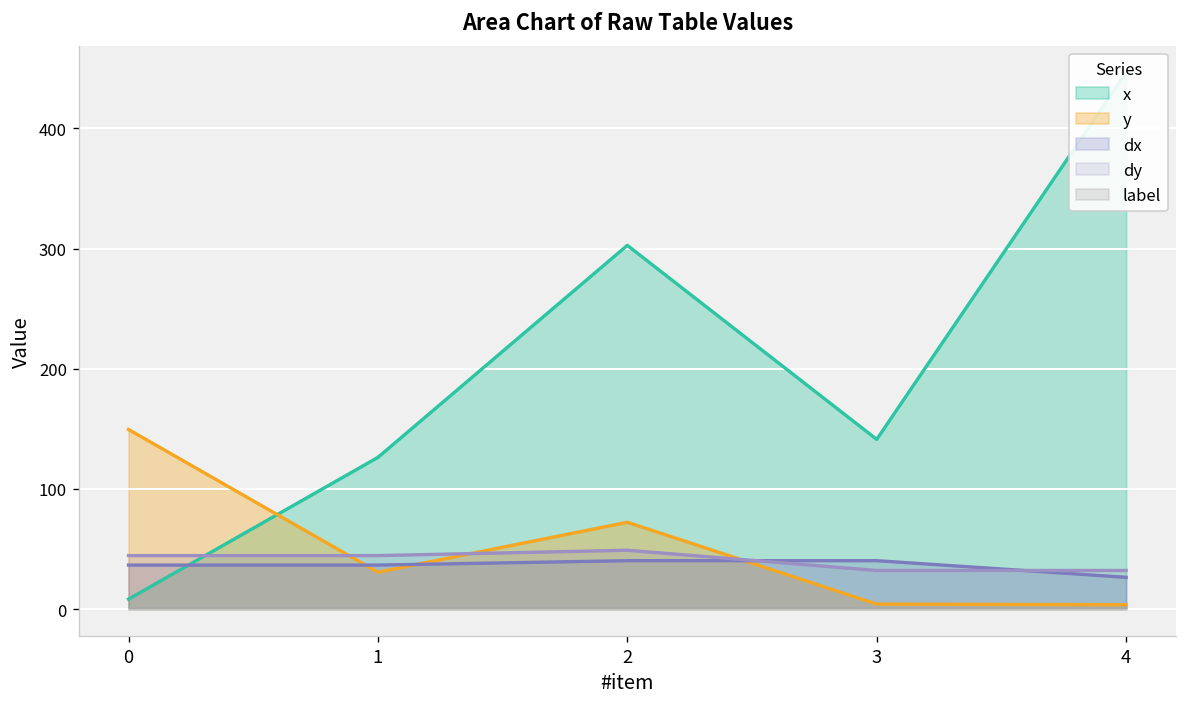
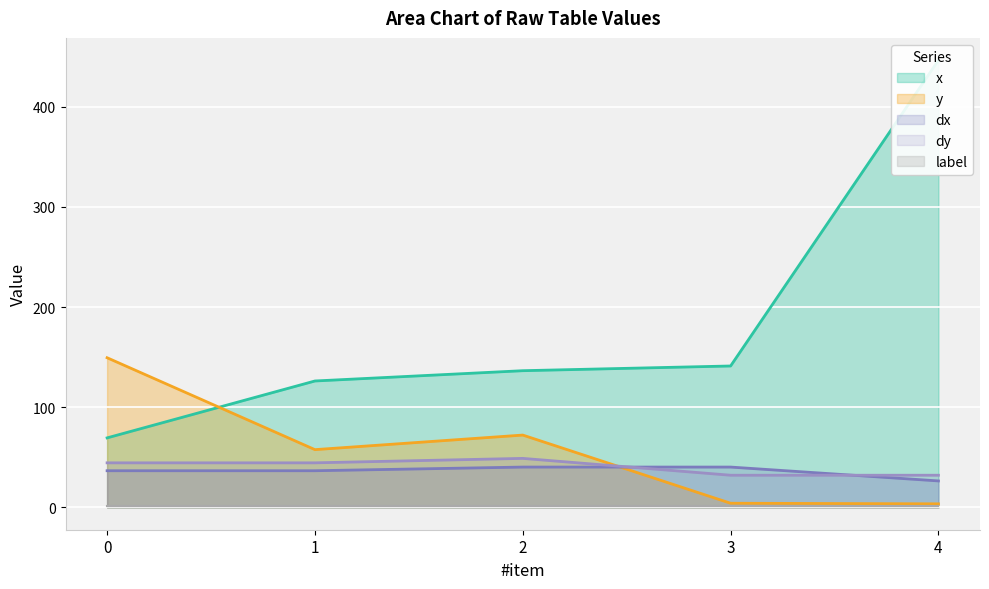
x, 0: 8 -> 69
y, 1: 31 -> 58
x, 2: 303 -> 136
